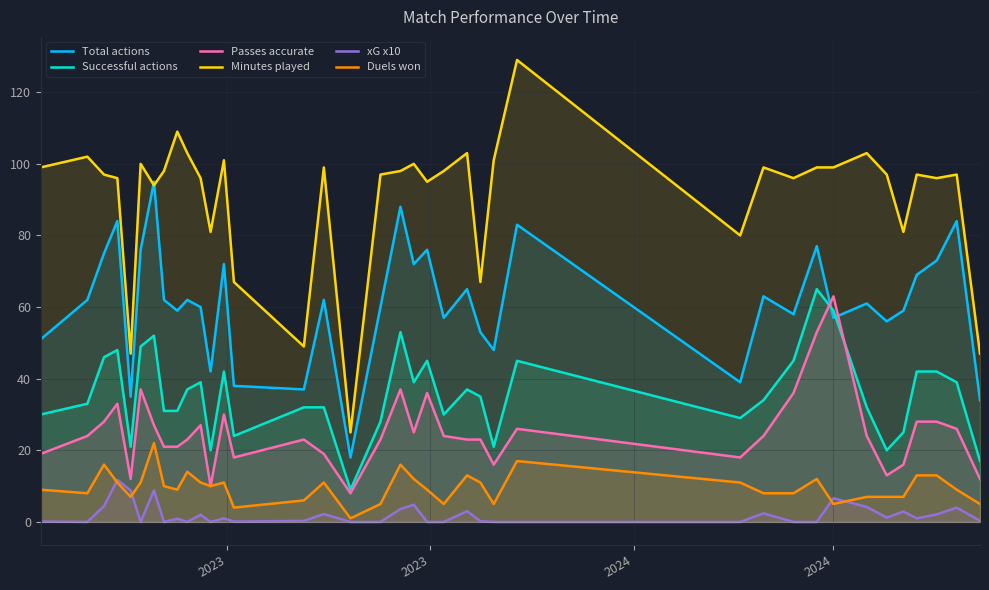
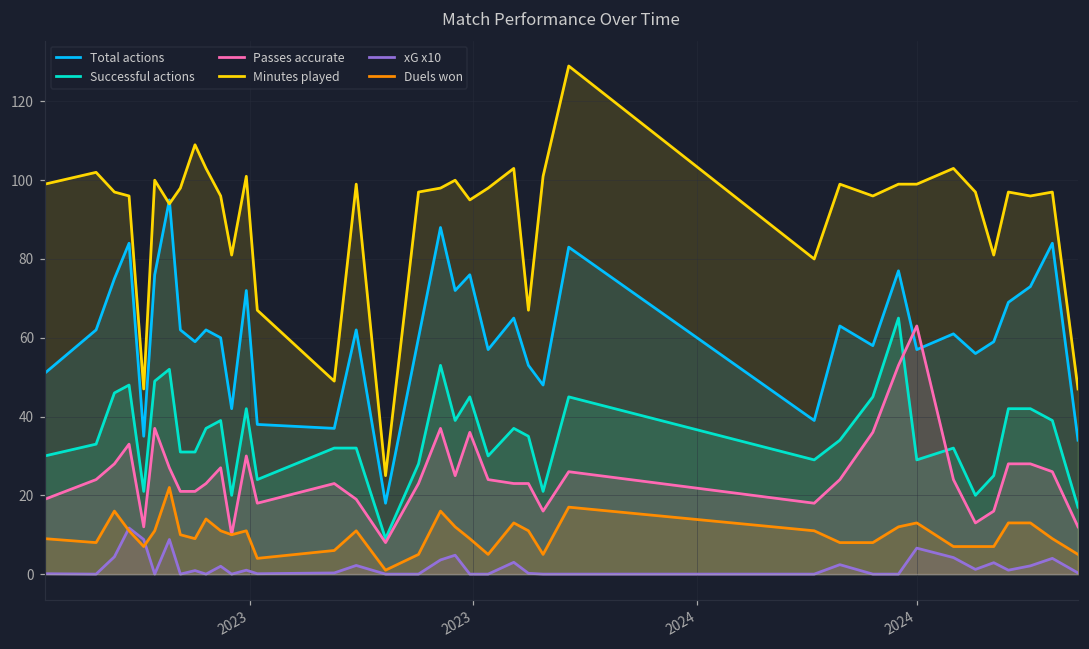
Successful actions, 2024: 59 -> 29
Duels won, 2024: 5 -> 13
